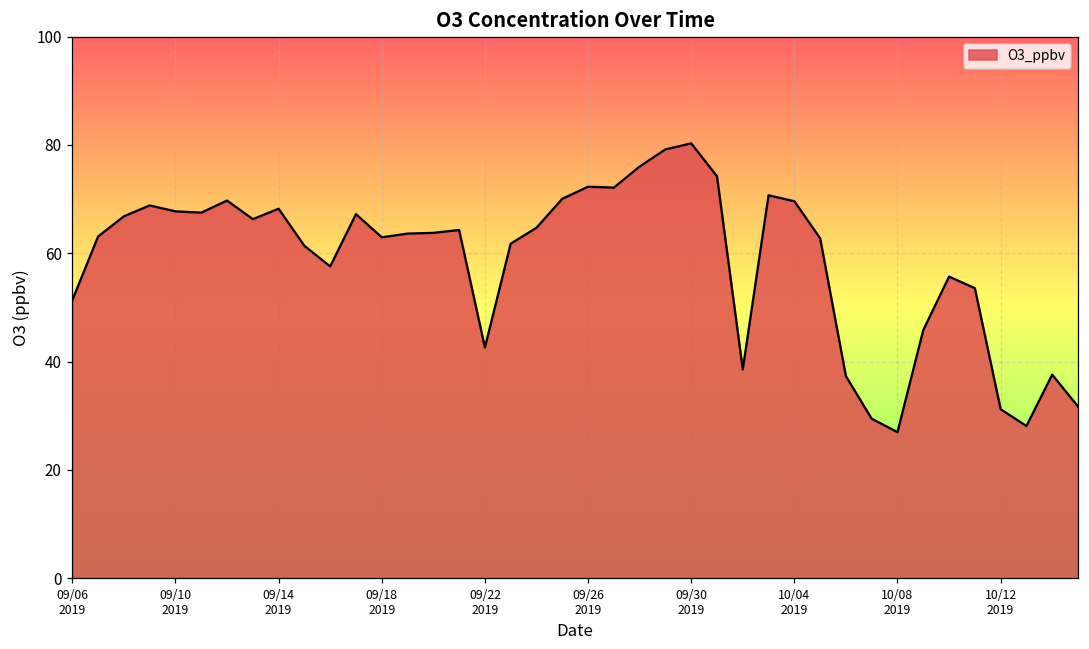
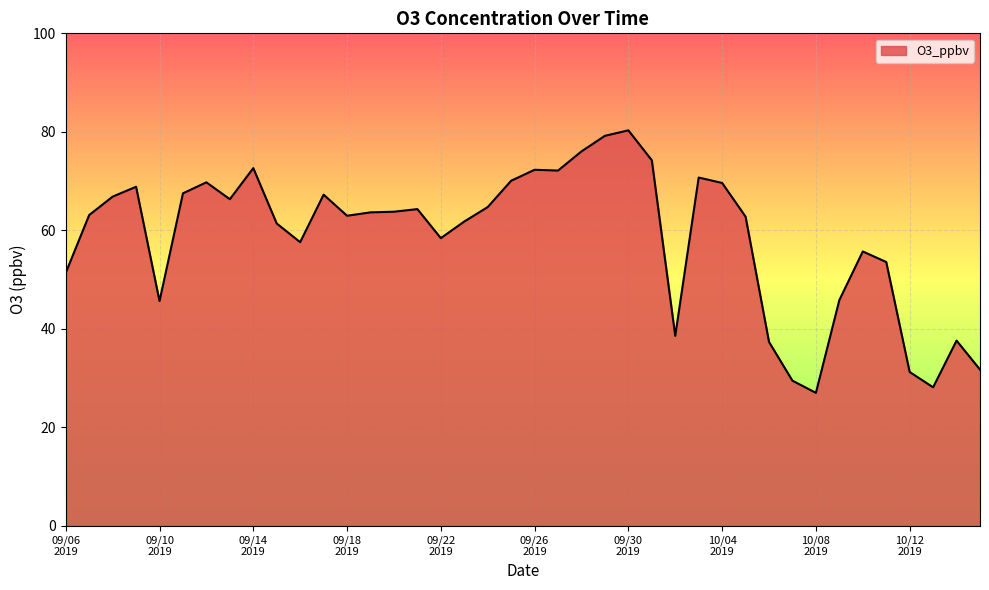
09/10 2019: 68 -> 46
09/14 2019: 68 -> 73
09/22 2019: 43 -> 58
